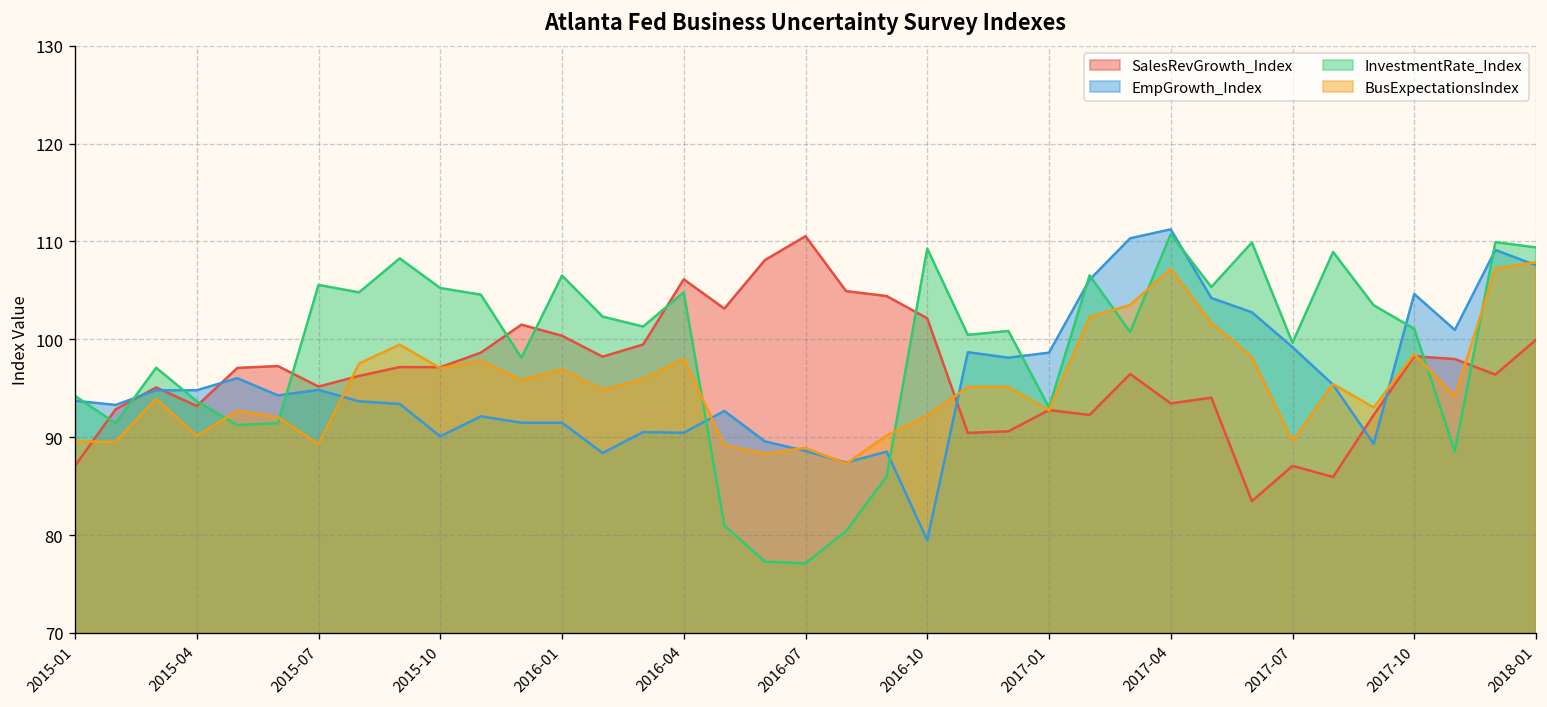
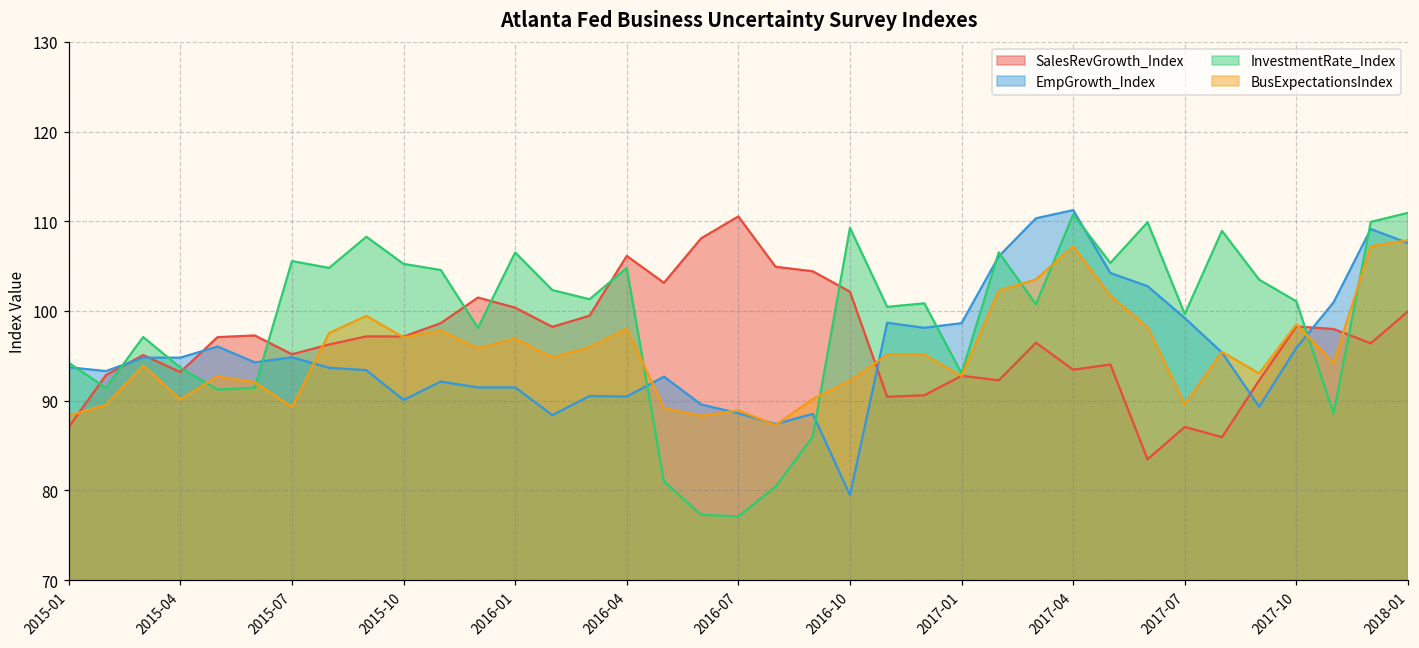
BusExpectationsIndex, 2015-01: 90 -> 88
EmpGrowth_Index, 2017-10: 105 -> 96
InvestmentRate_Index, 2018-01: 109 -> 111
